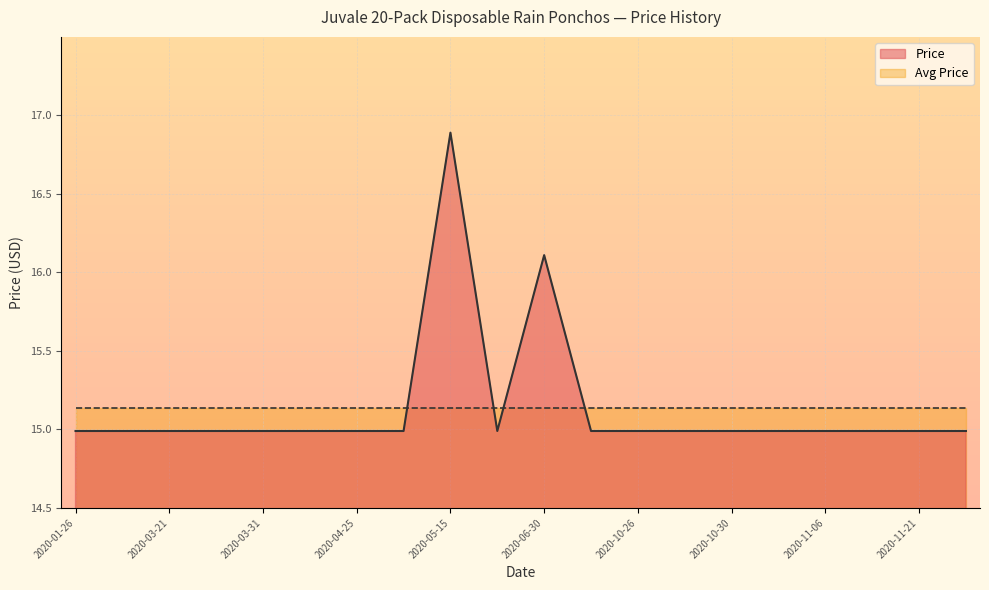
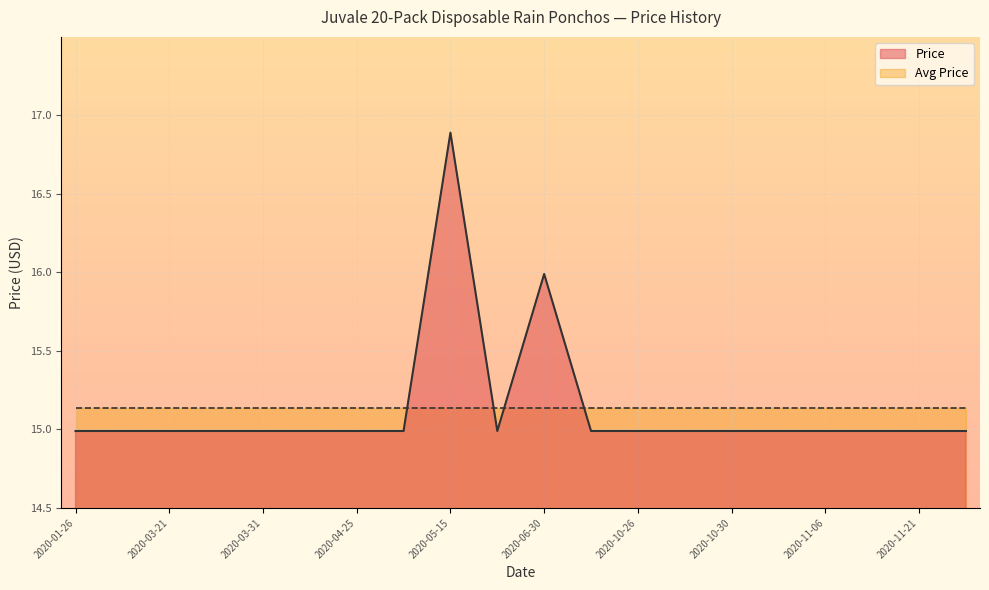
Price, 2020-06-30: 16.11 -> 15.99
